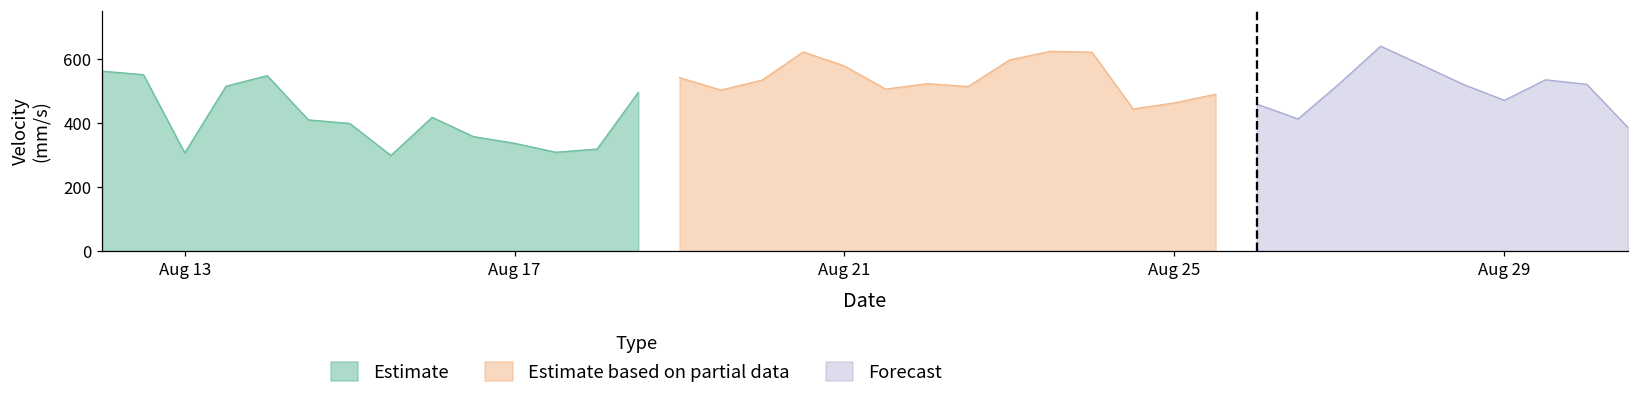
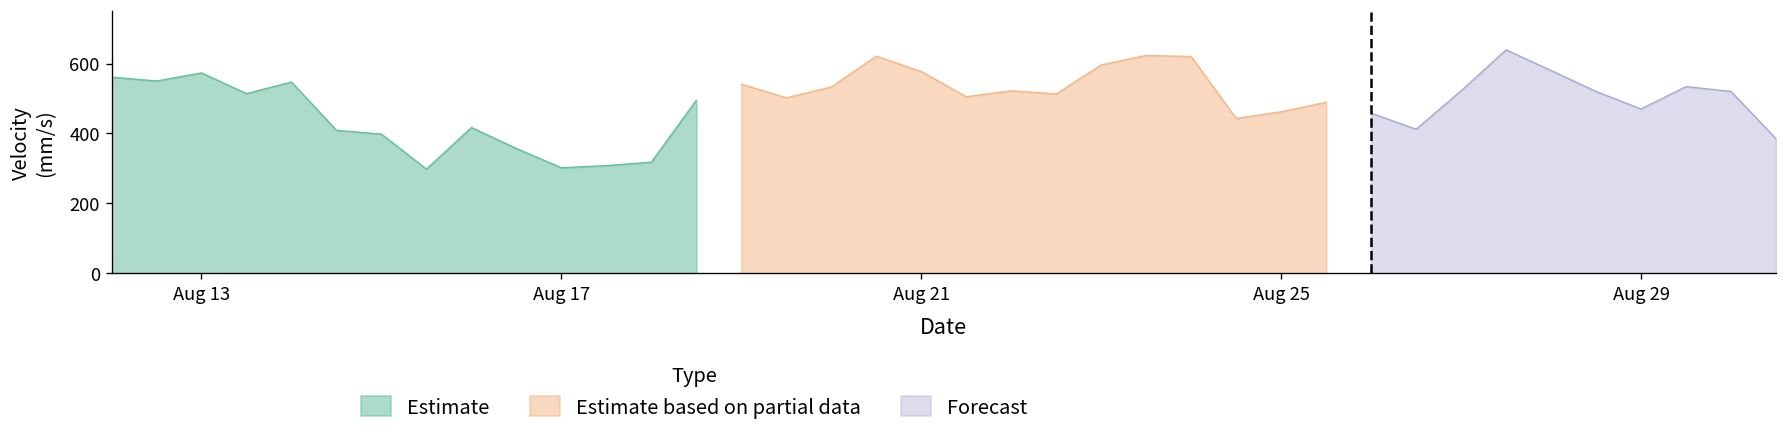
Estimate, Aug 13: 310 -> 570
Estimate, Aug 17: 340 -> 300
